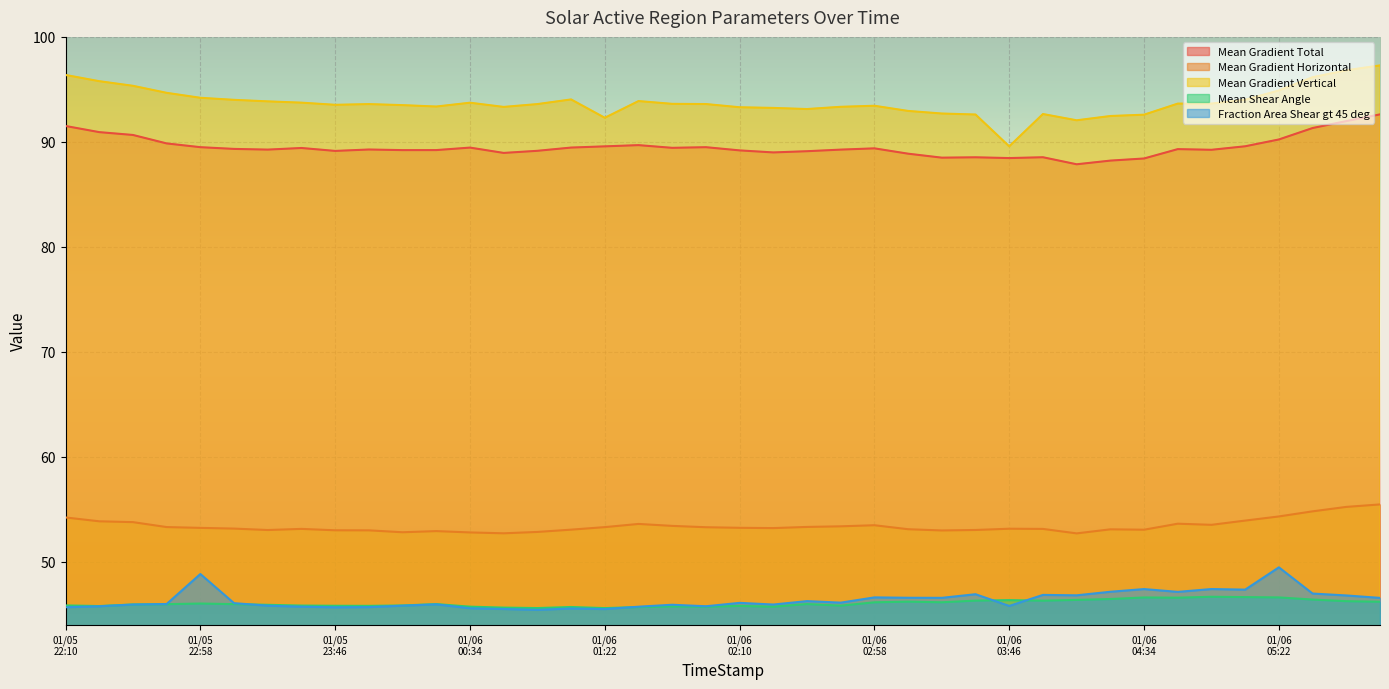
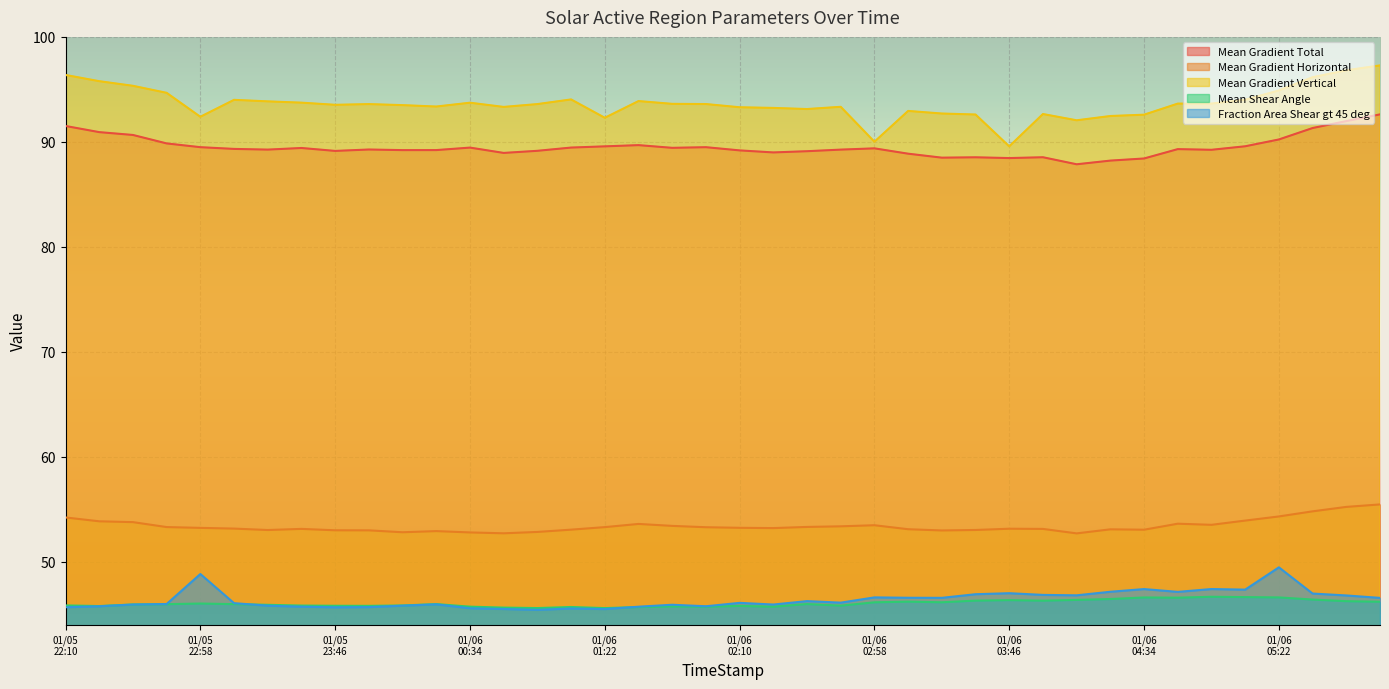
Mean Gradient Vertical, 01/05 22:58: 94.2 -> 92.4
Mean Gradient Vertical, 01/06 02:58: 93.4 -> 90.0
Fraction Area Shear gt 45 deg, 01/06 03:46: 45.8 -> 47.0
